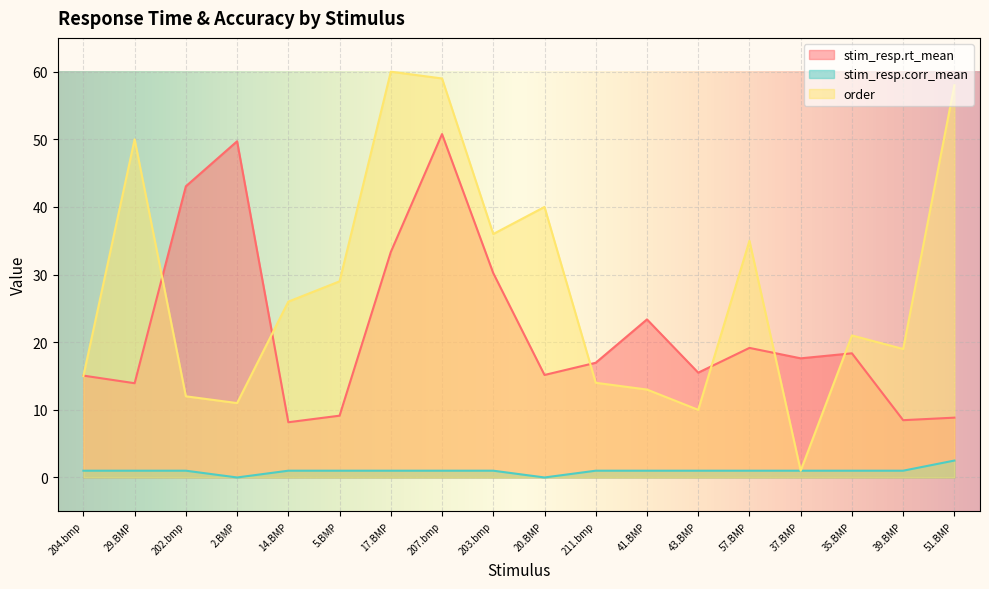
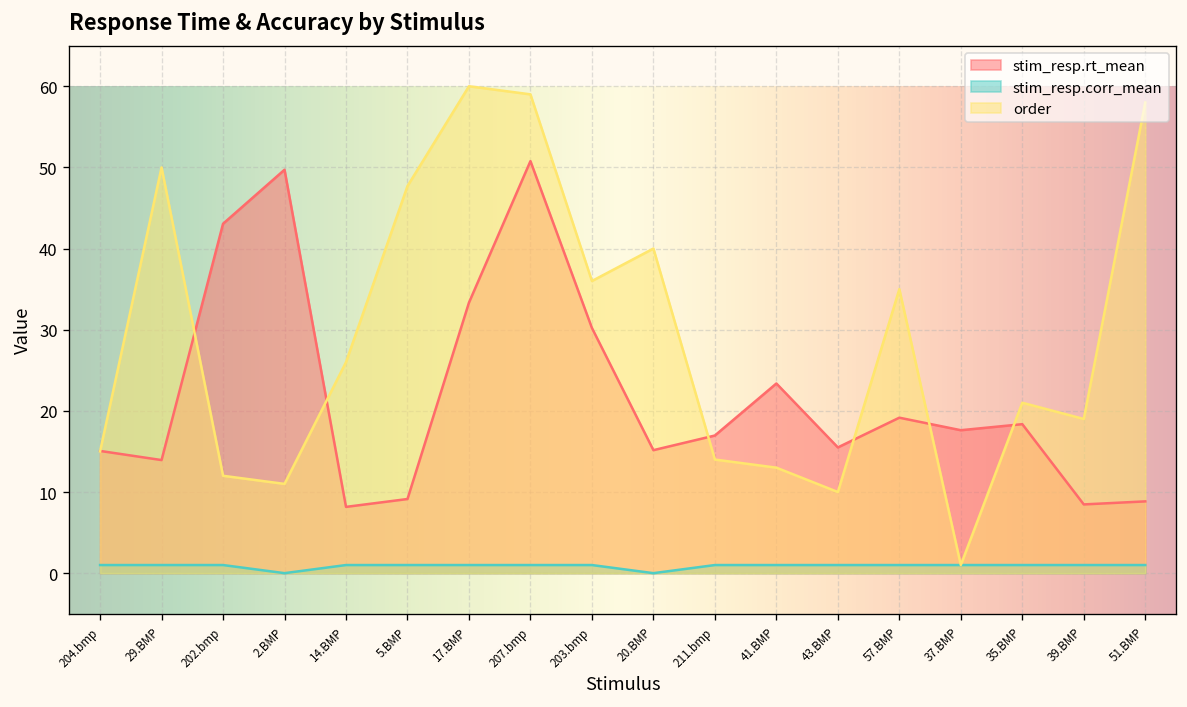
order, 5.BMP: 29 -> 48
stim_resp.corr_mean, 51.BMP: 3 -> 1
